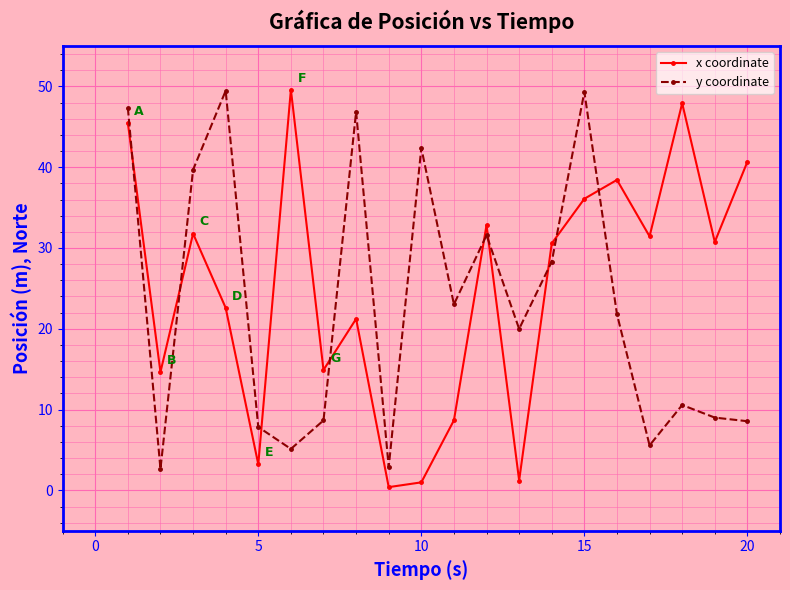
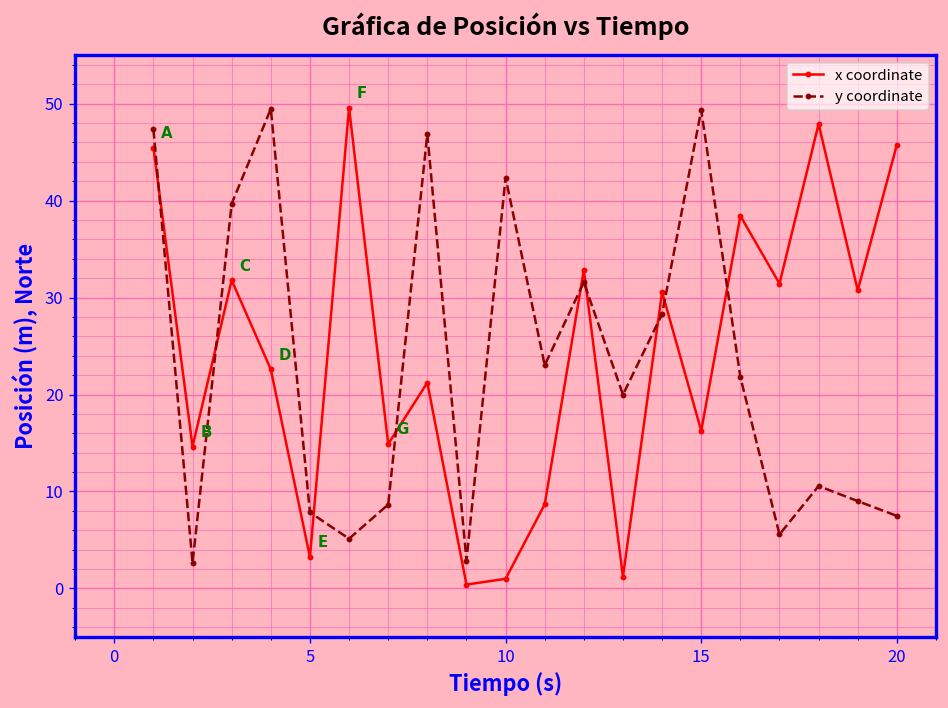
x coordinate, 15: 36 -> 16
x coordinate, 20: 41 -> 46
y coordinate, 20: 9 -> 7
